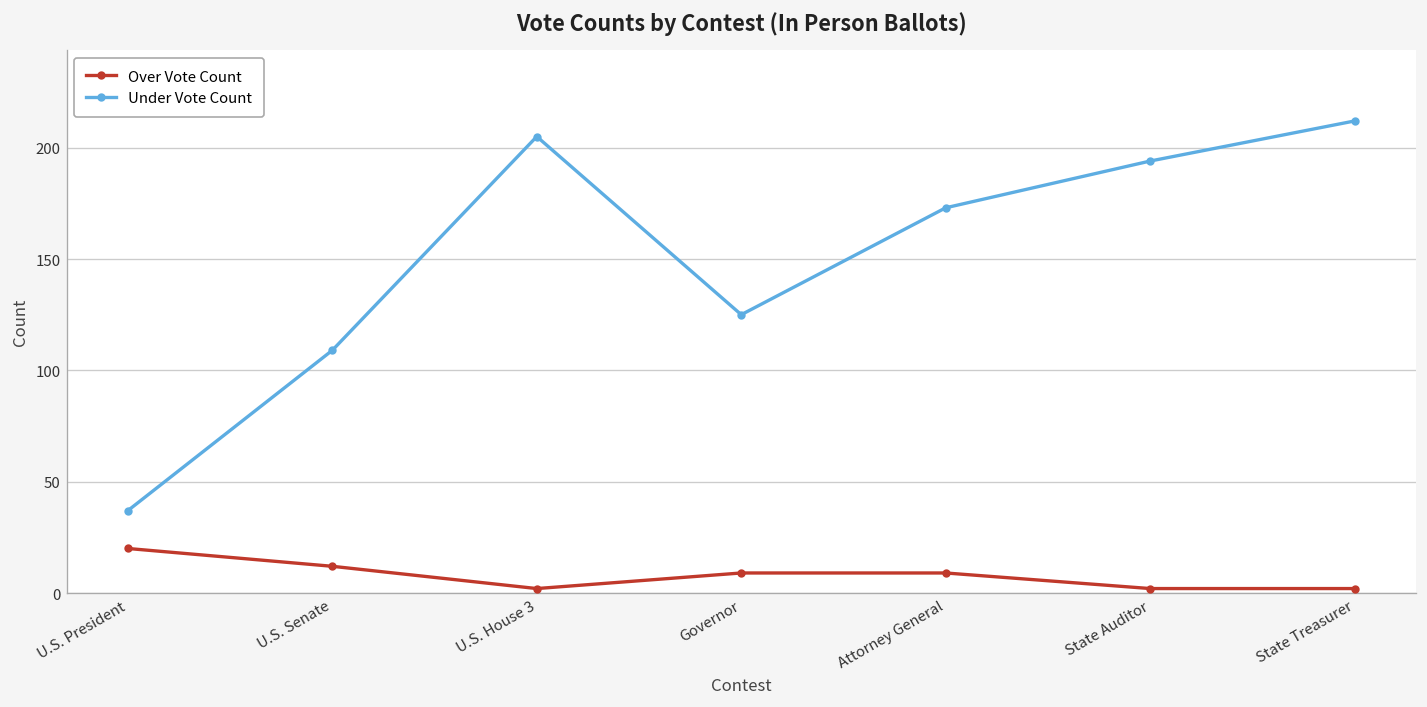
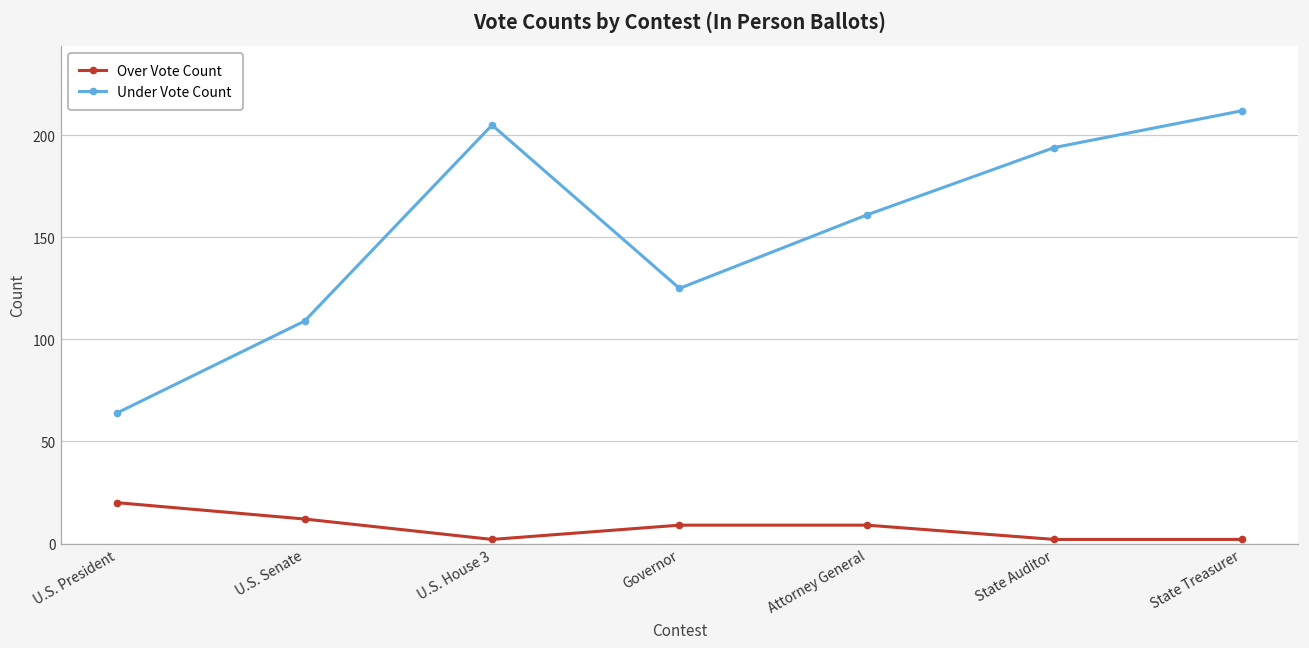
Under Vote Count, U.S. President: 37 -> 64
Under Vote Count, Attorney General: 173 -> 161
